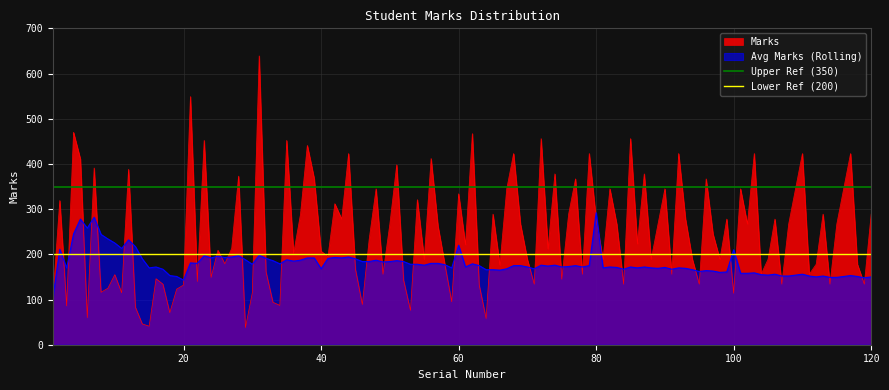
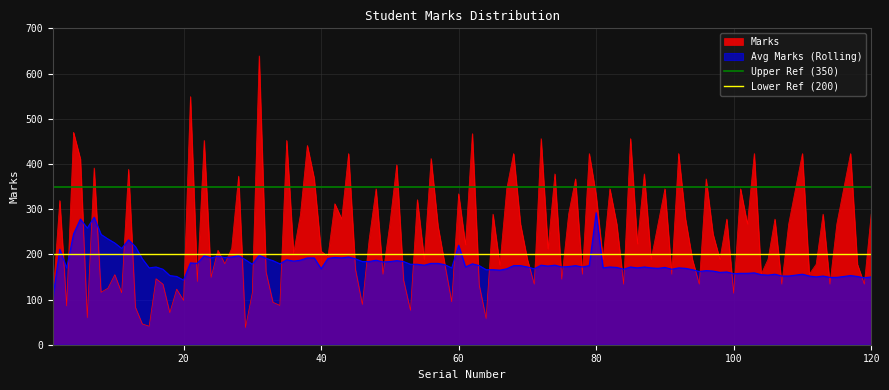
Marks, 20: 130 -> 100
Marks, 80: 280 -> 330
Avg Marks (Rolling), 100: 210 -> 160
